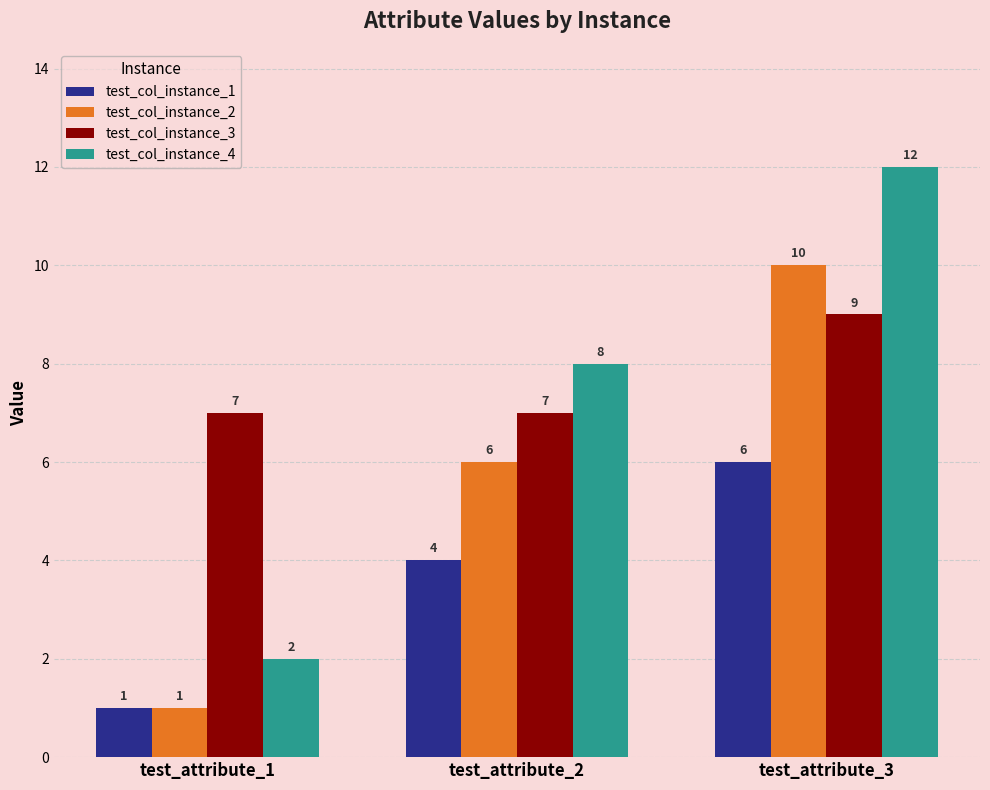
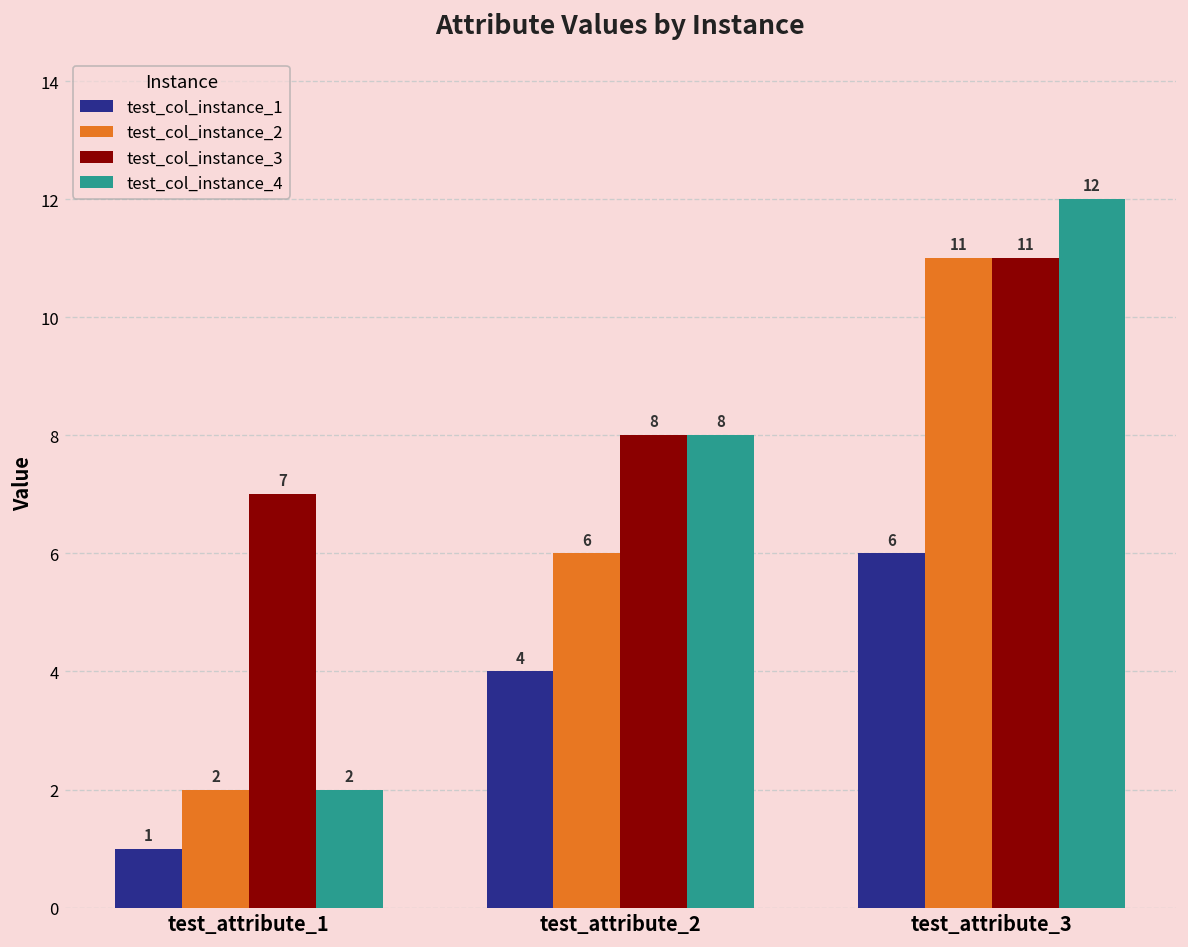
test_col_instance_2, test_attribute_1: 1 -> 2
test_col_instance_3, test_attribute_2: 7 -> 8
test_col_instance_2, test_attribute_3: 10 -> 11
test_col_instance_3, test_attribute_3: 9 -> 11
